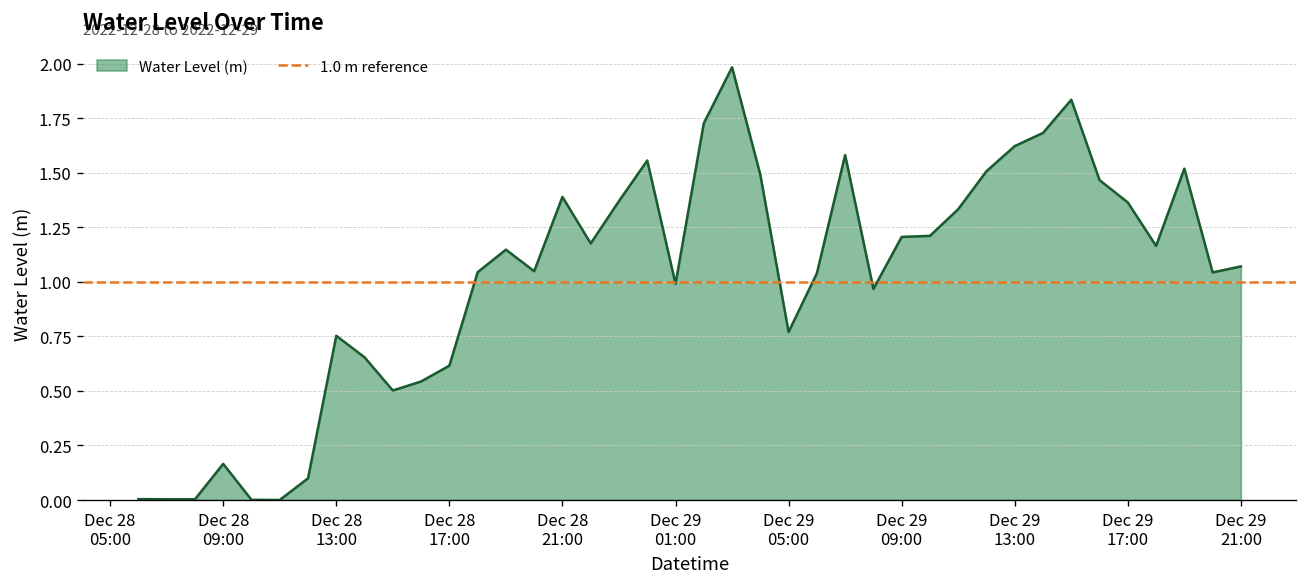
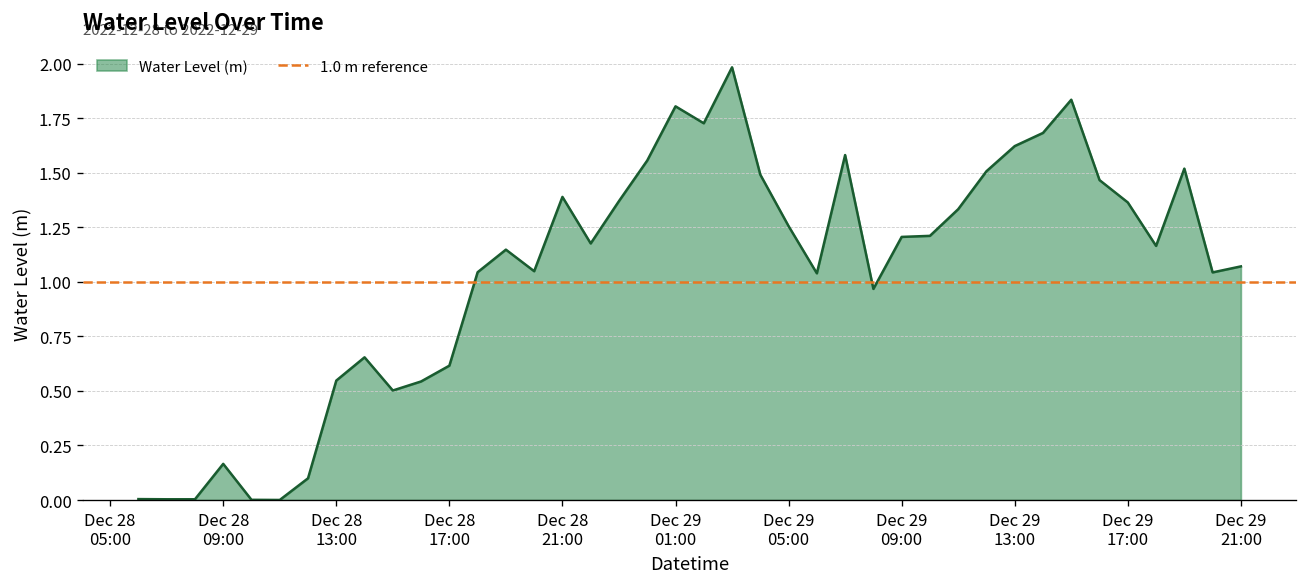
Dec 28 13:00: 0.75 -> 0.55
Dec 29 01:00: 0.99 -> 1.80
Dec 29 05:00: 0.77 -> 1.26
